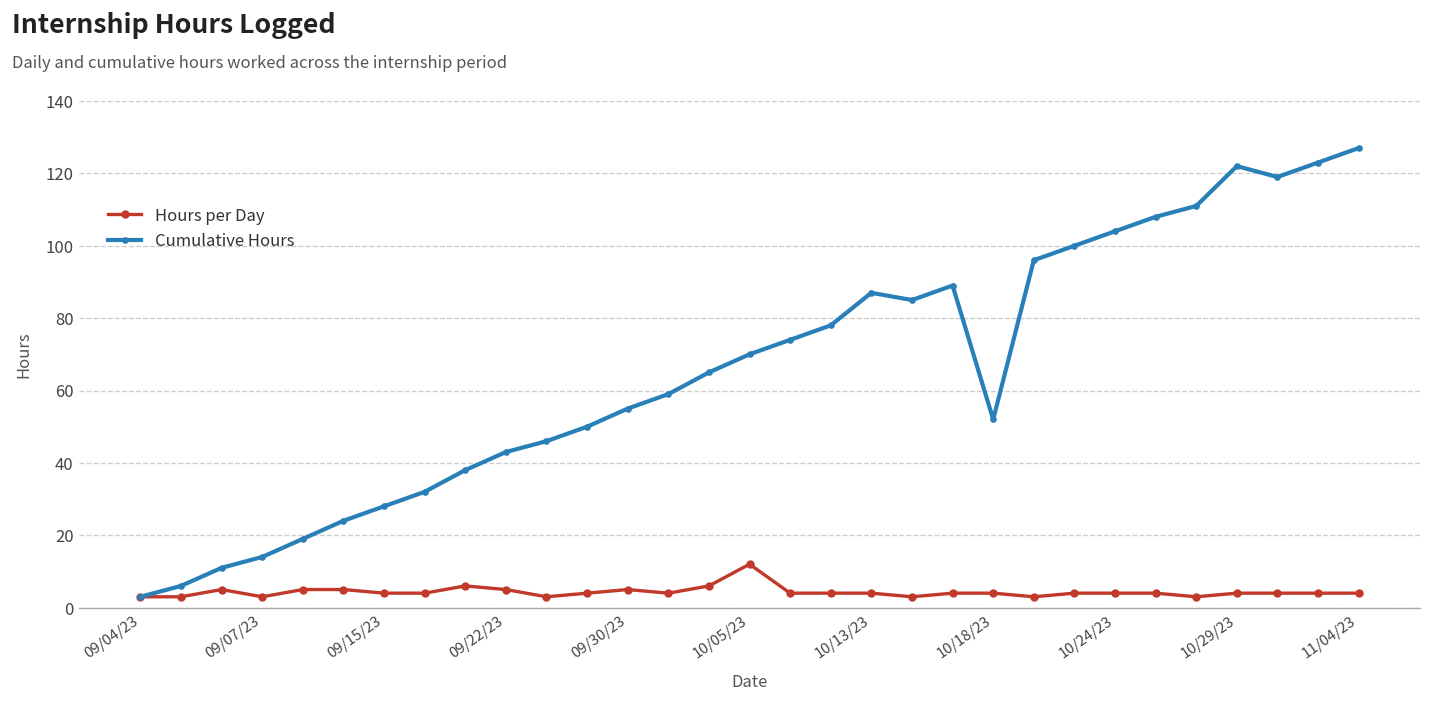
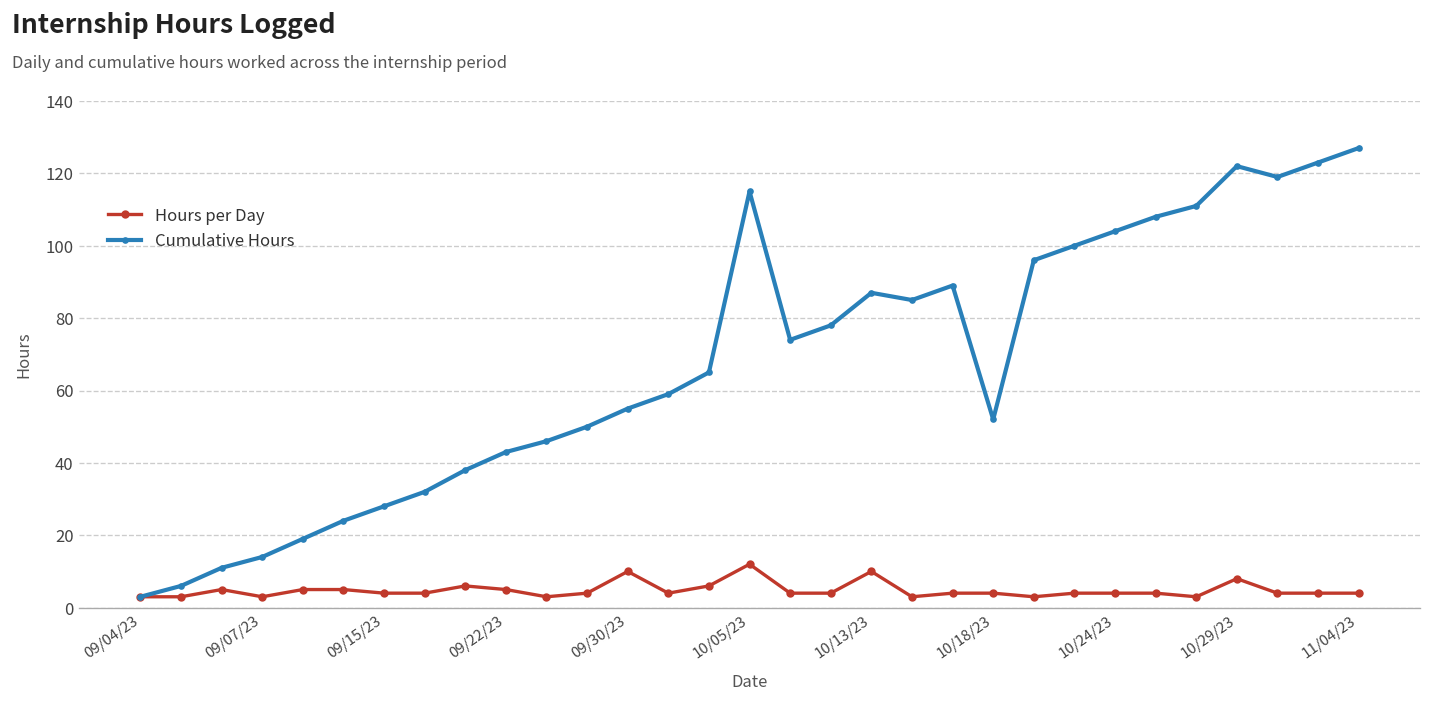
Hours per Day, 09/30/23: 5 -> 10
Cumulative Hours, 10/05/23: 70 -> 115
Hours per Day, 10/13/23: 4 -> 10
Hours per Day, 10/29/23: 4 -> 8
